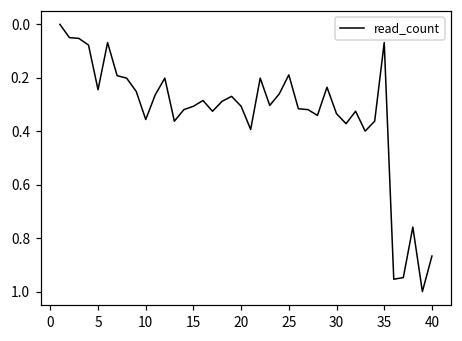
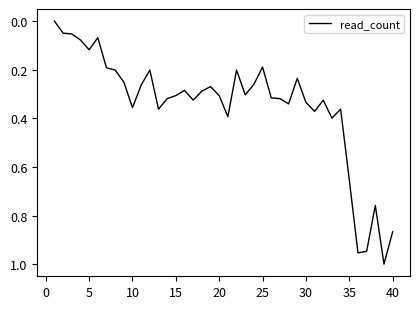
5: 0.24 -> 0.12
35: 0.07 -> 0.65
